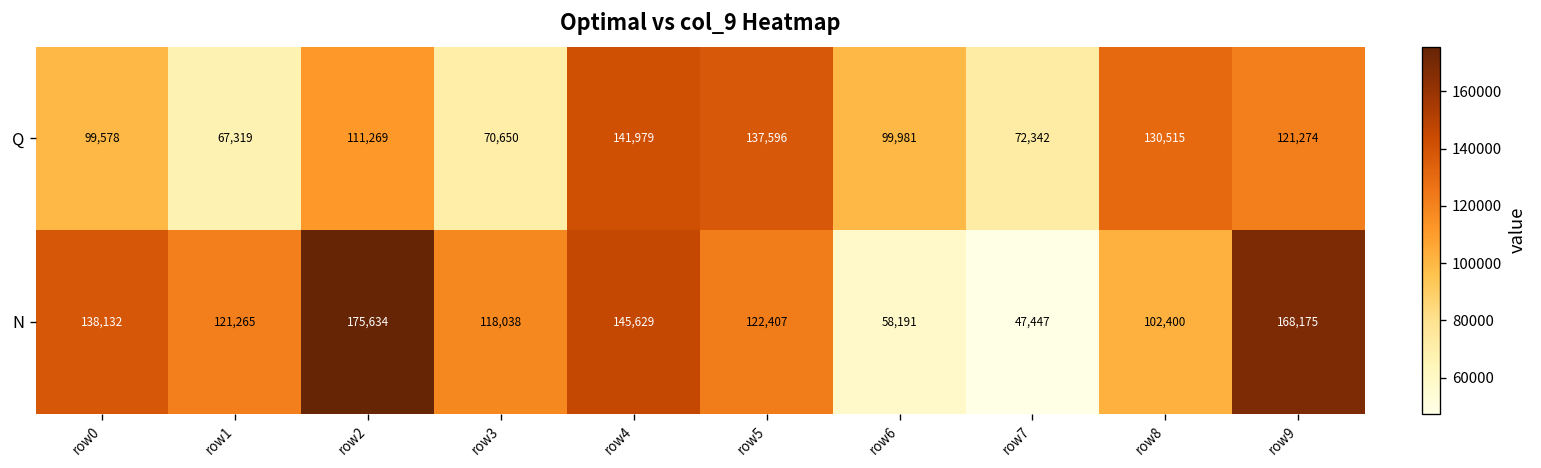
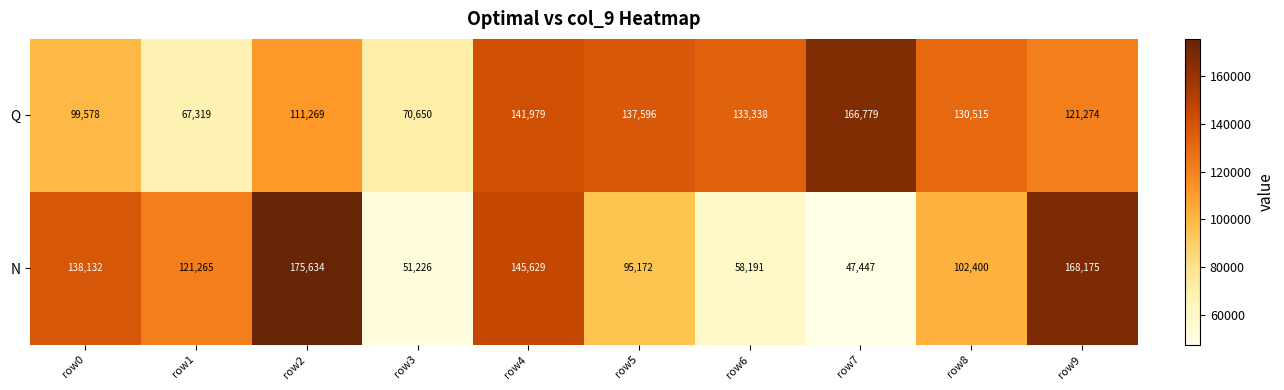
Q, row6: 99,981 -> 133,338
Q, row7: 72,342 -> 166,779
N, row3: 118,038 -> 51,226
N, row5: 122,407 -> 95,172
